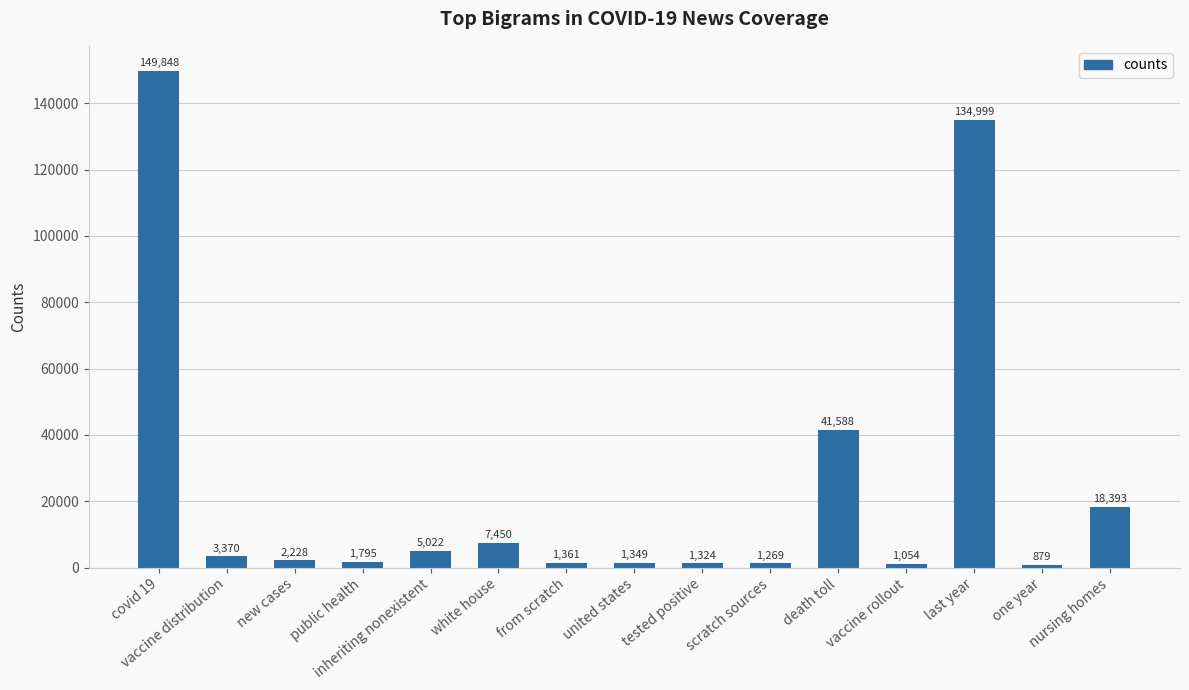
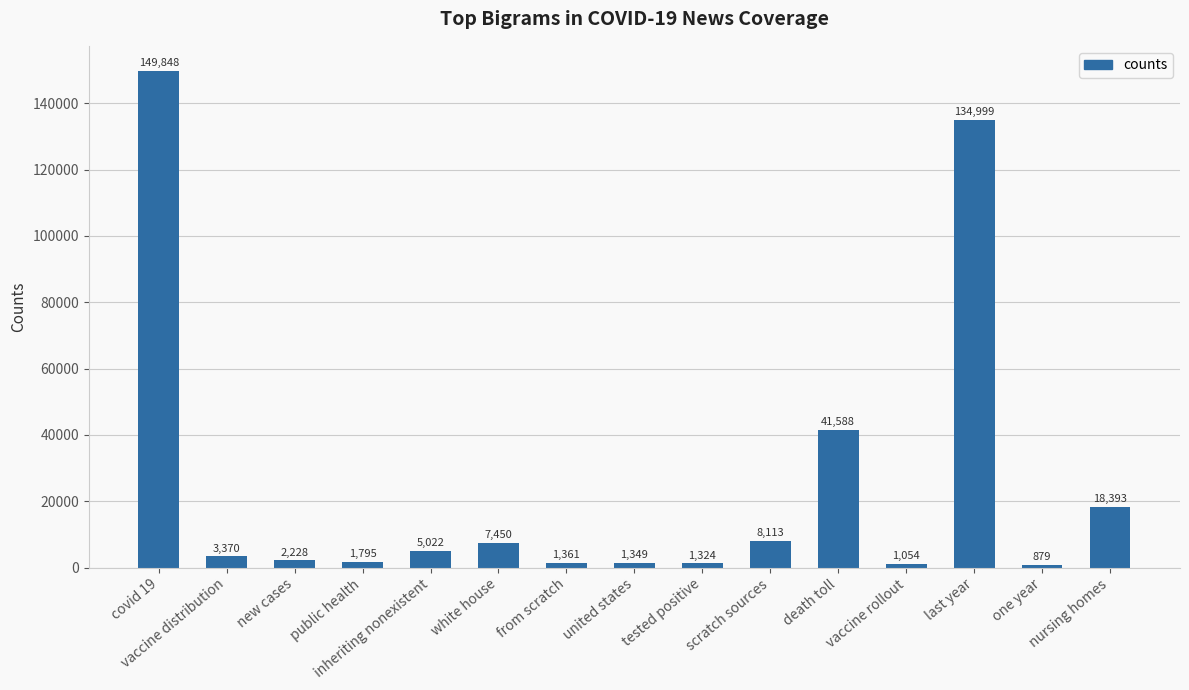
scratch sources: 1,269 -> 8,113
